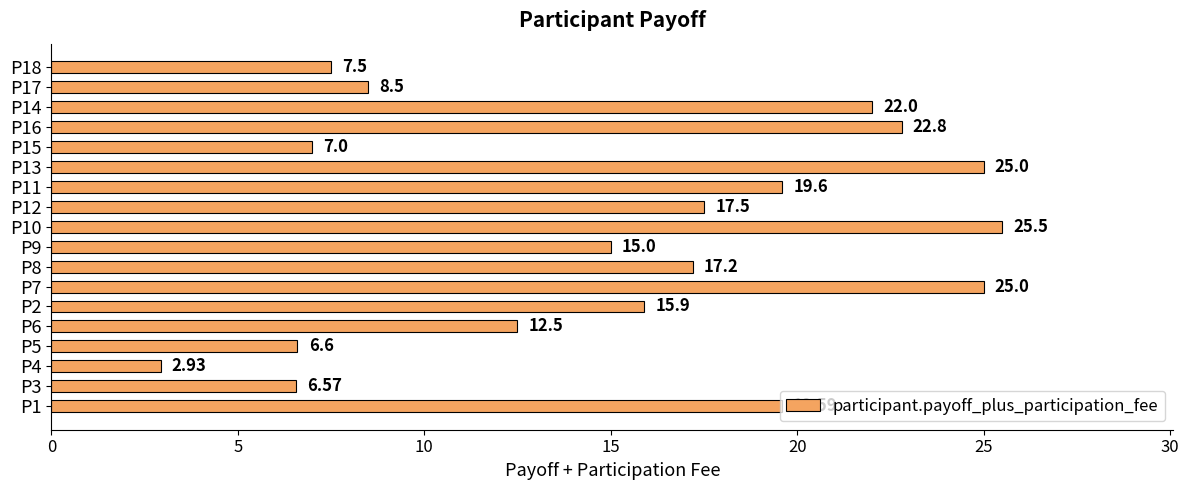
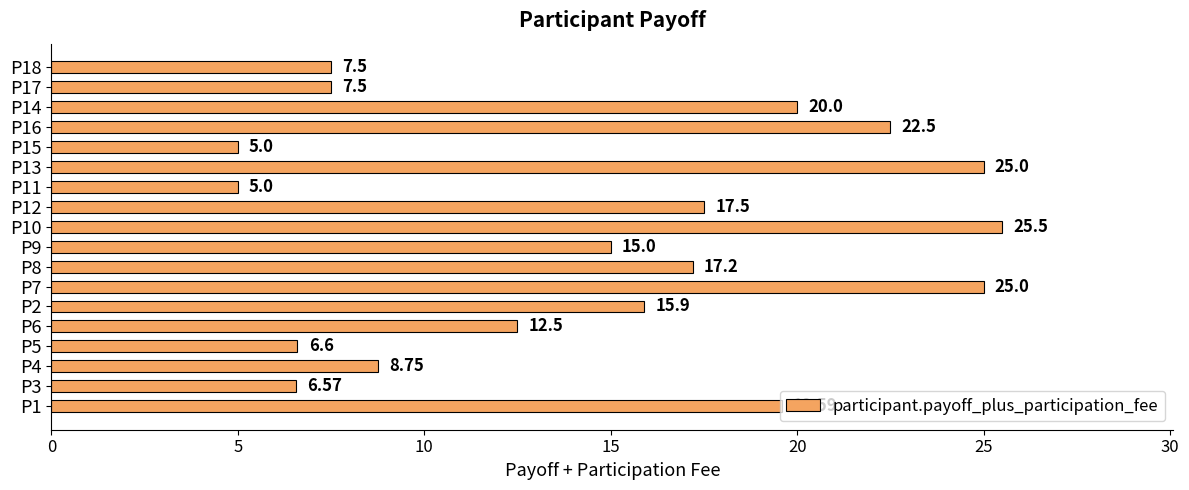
P17: 8.5 -> 7.5
P14: 22.0 -> 20.0
P16: 22.8 -> 22.5
P15: 7.0 -> 5.0
P11: 19.6 -> 5.0
P4: 2.93 -> 8.75
